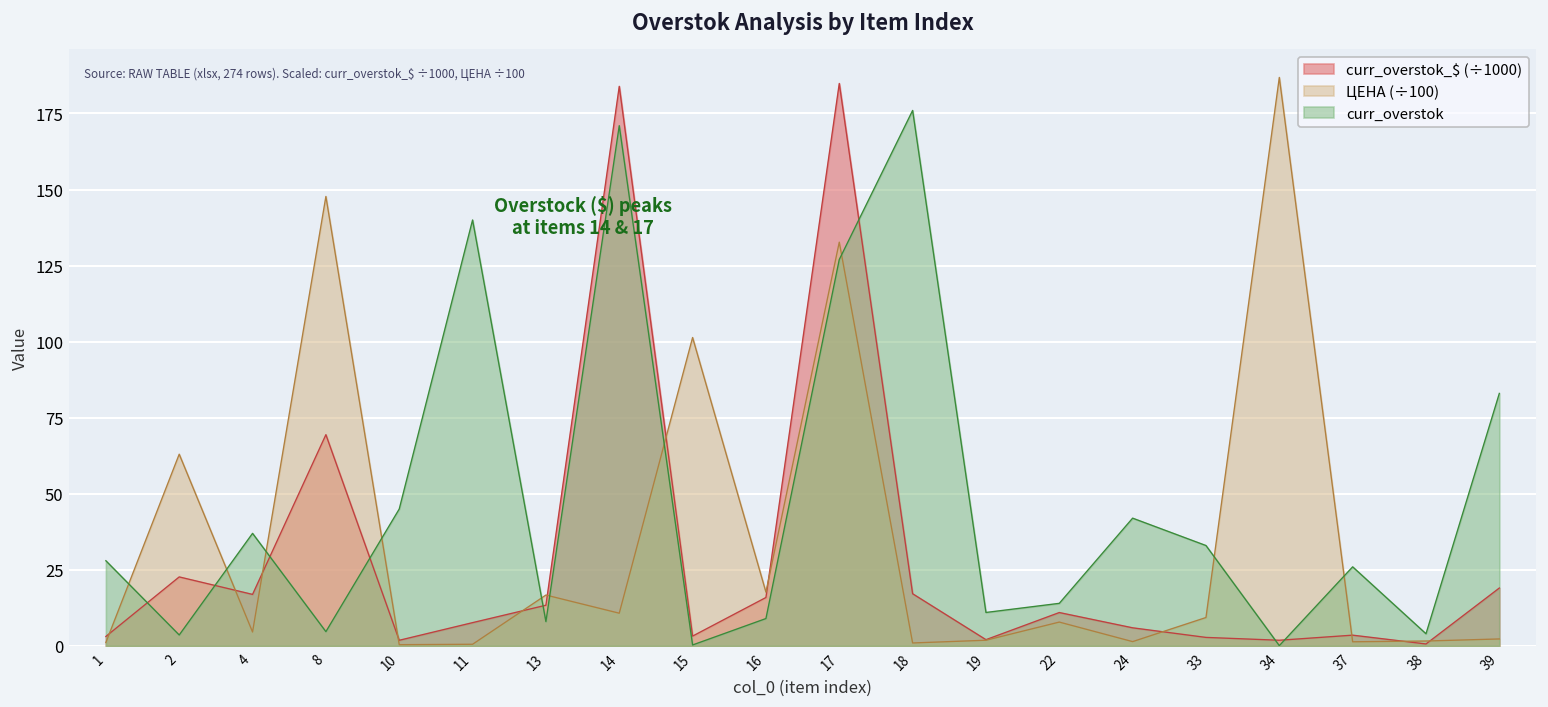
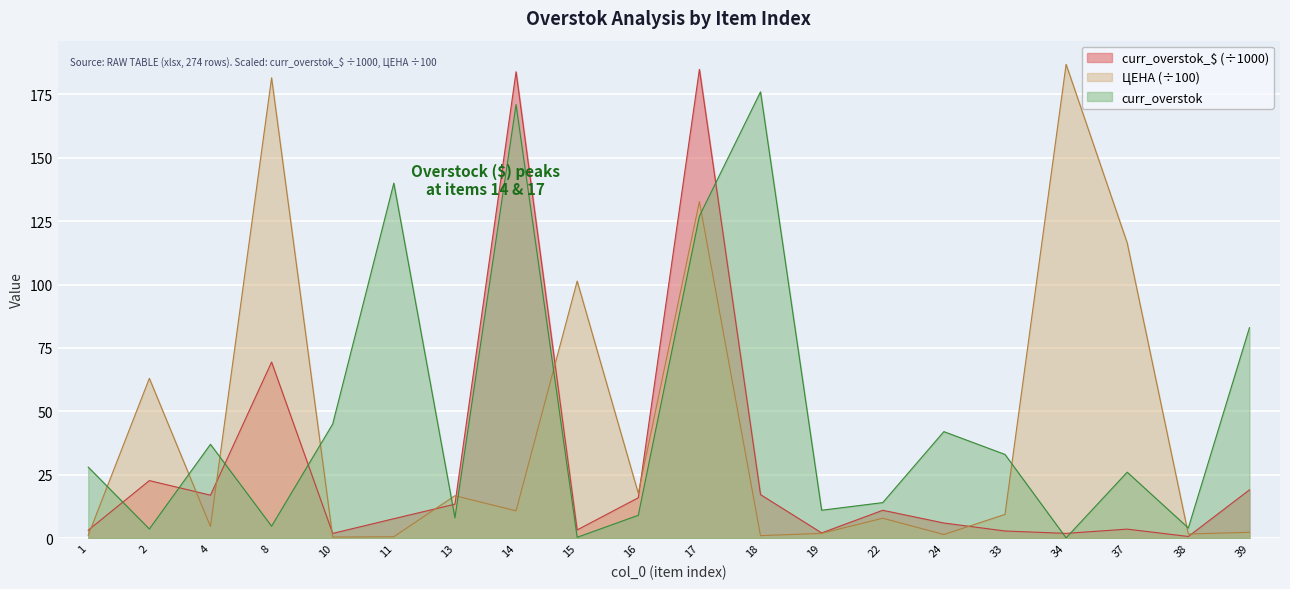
ЦЕНА (÷100), 8: 148 -> 182
ЦЕНА (÷100), 37: 1 -> 116
